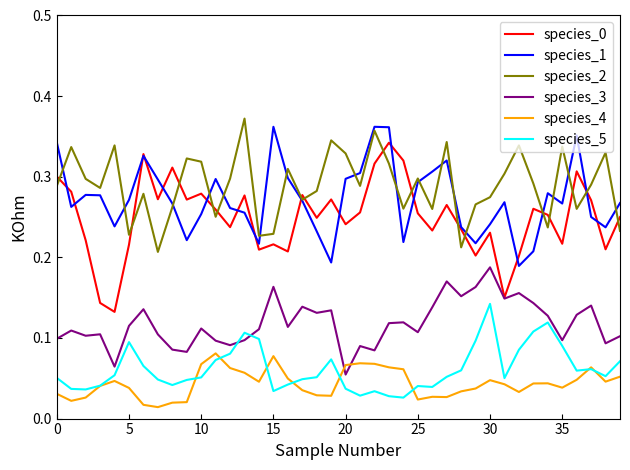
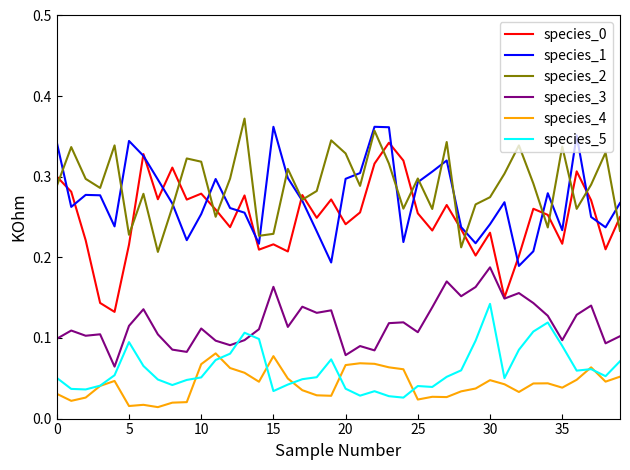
species_1, 5: 0.27 -> 0.34
species_4, 5: 0.04 -> 0.02
species_3, 20: 0.05 -> 0.08
species_1, 35: 0.27 -> 0.23
